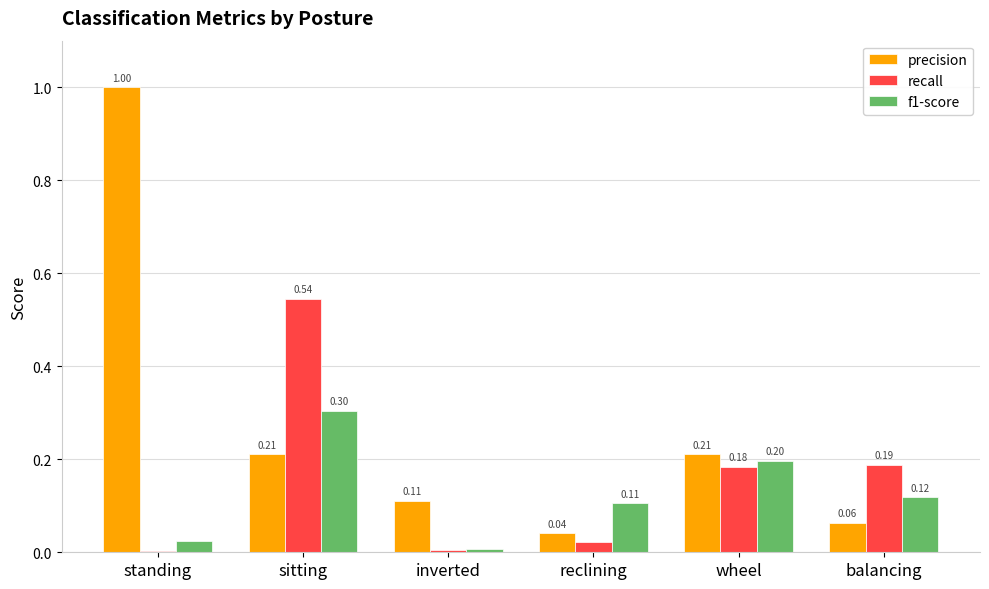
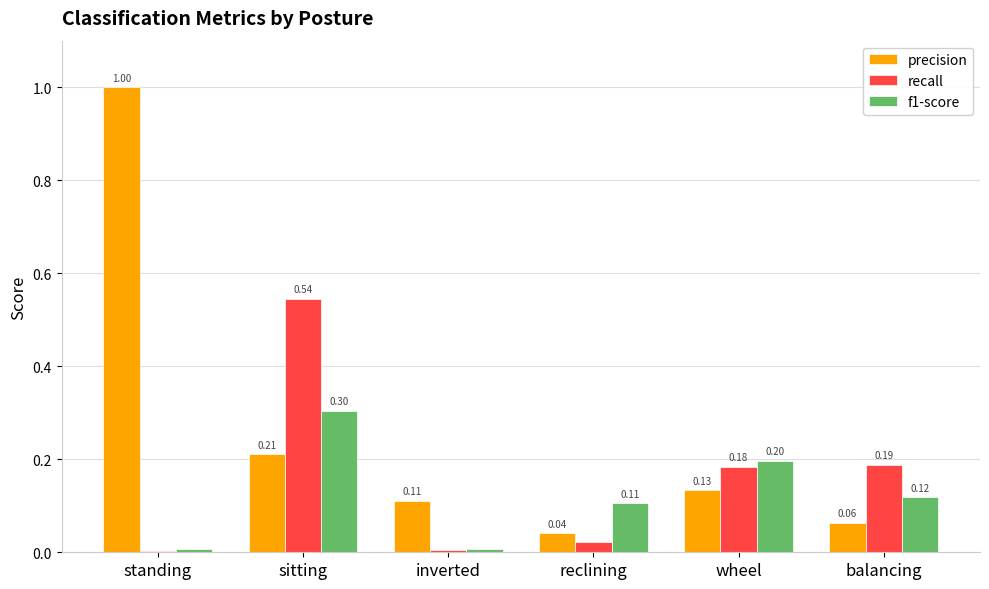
f1-score, standing: 0.02 -> 0.01
precision, wheel: 0.21 -> 0.13
